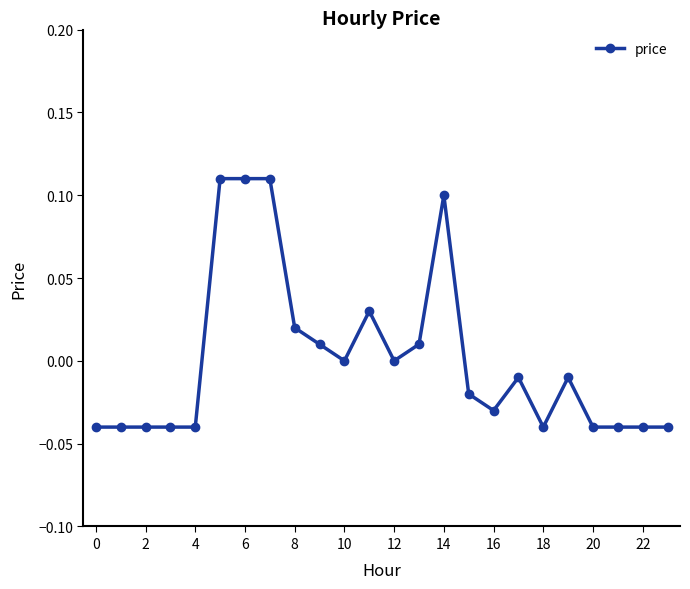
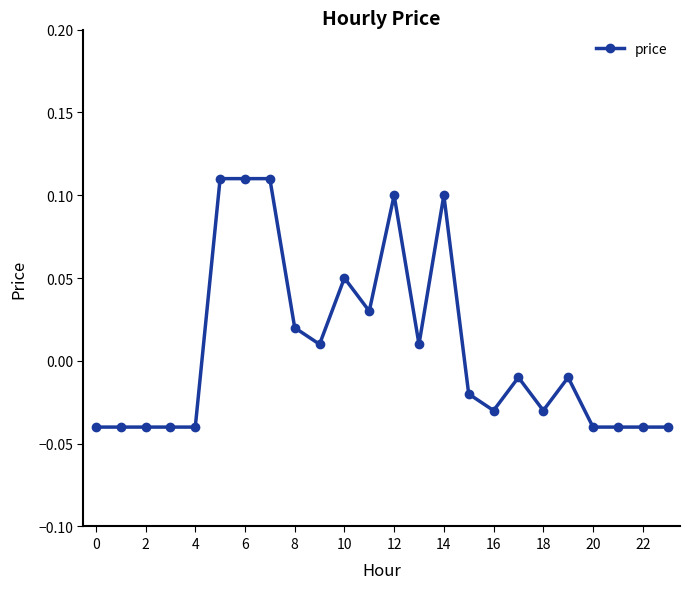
10: 0.00 -> 0.05
12: 0.0 -> 0.1
18: -0.04 -> -0.03
